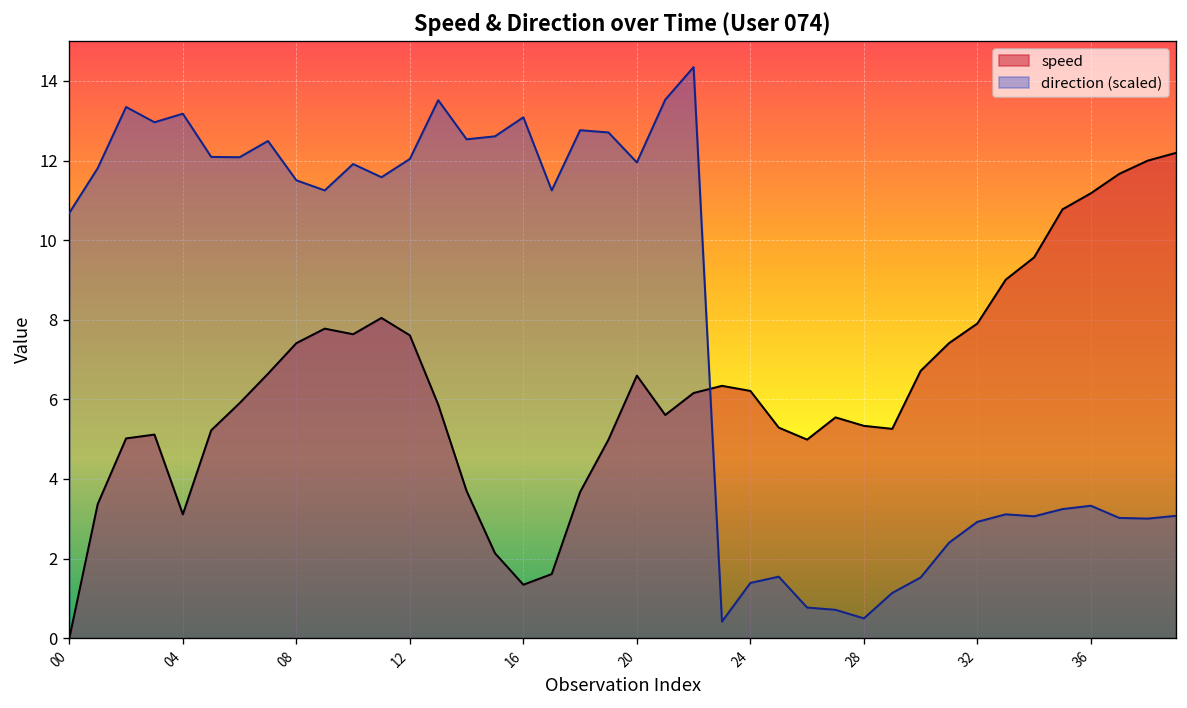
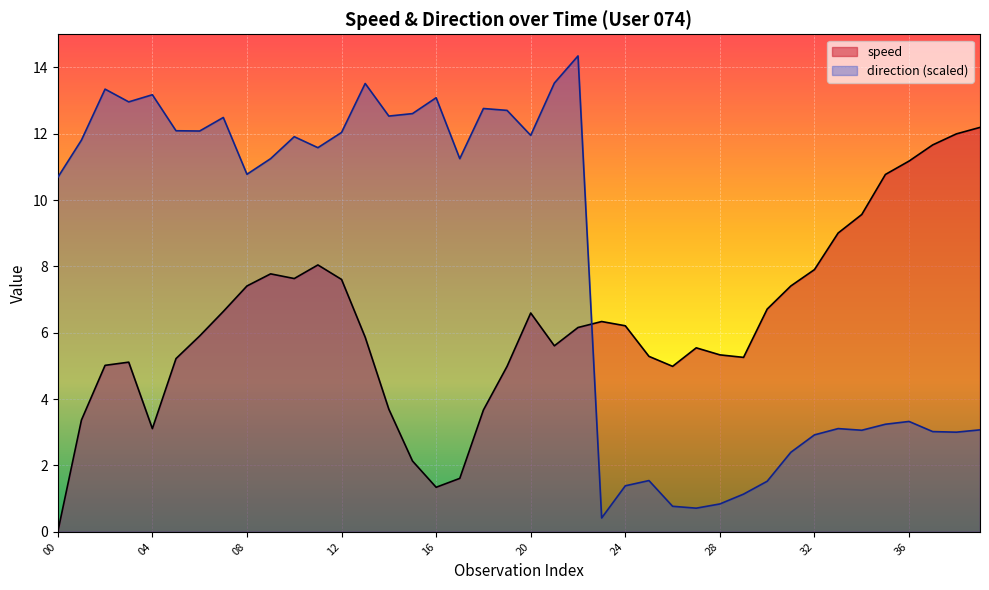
direction (scaled), 08: 11.5 -> 10.8
direction (scaled), 28: 0.5 -> 0.8
